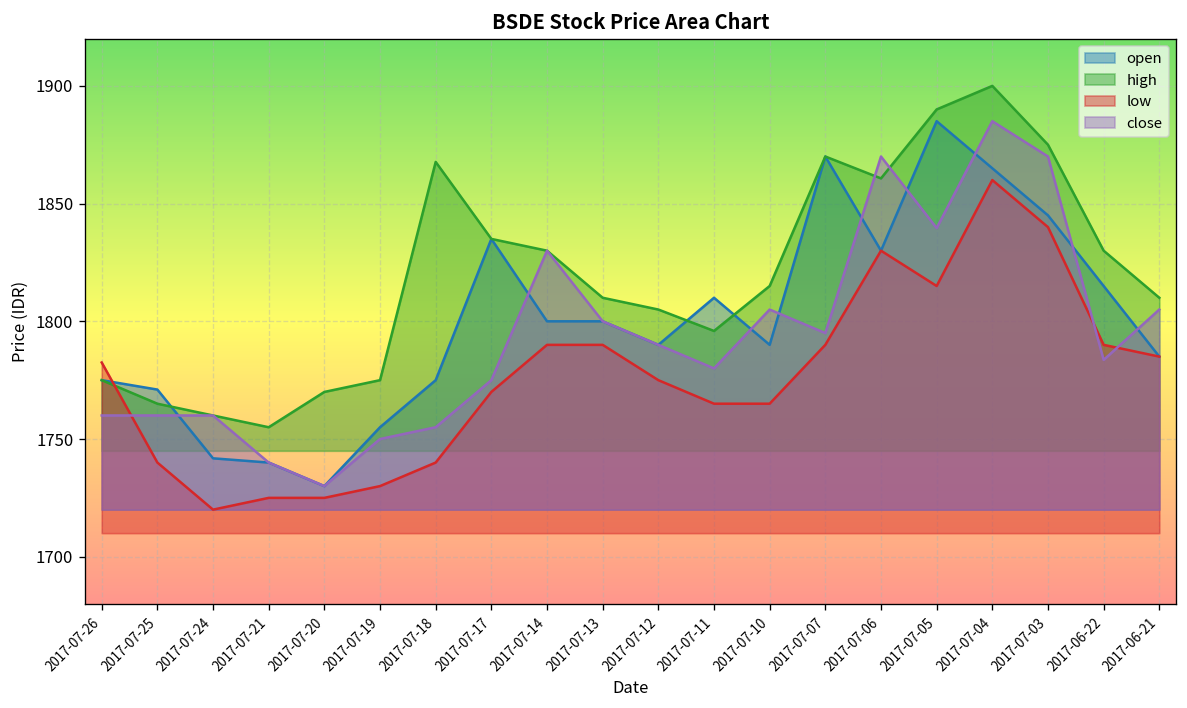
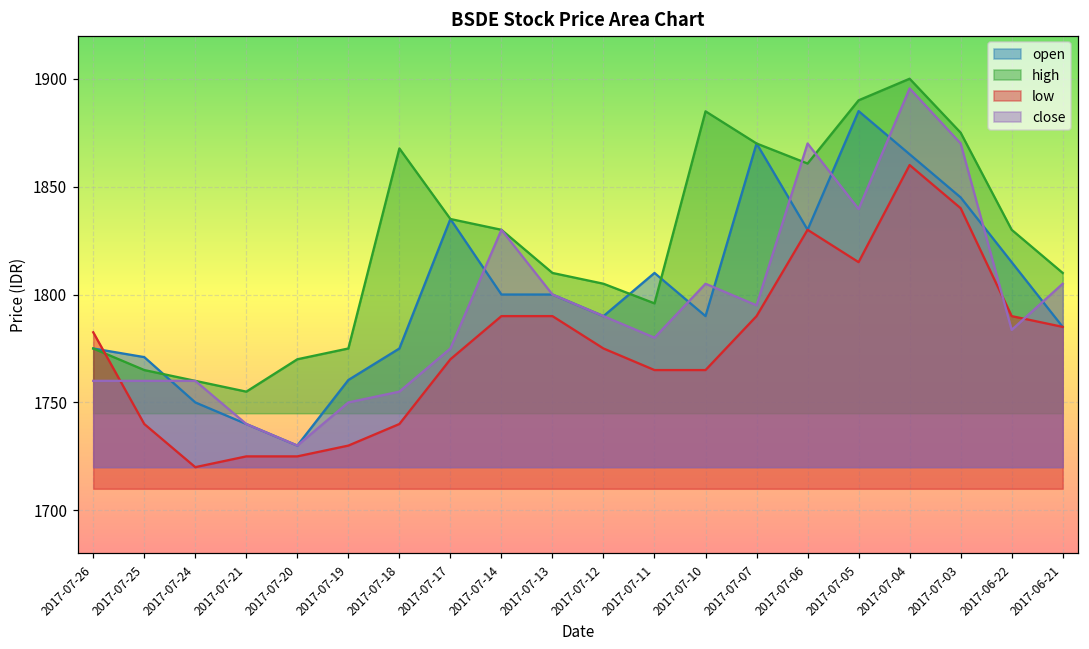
open, 2017-07-24: 1742 -> 1750
open, 2017-07-19: 1755 -> 1760
high, 2017-07-10: 1815 -> 1885
close, 2017-07-04: 1885 -> 1896
